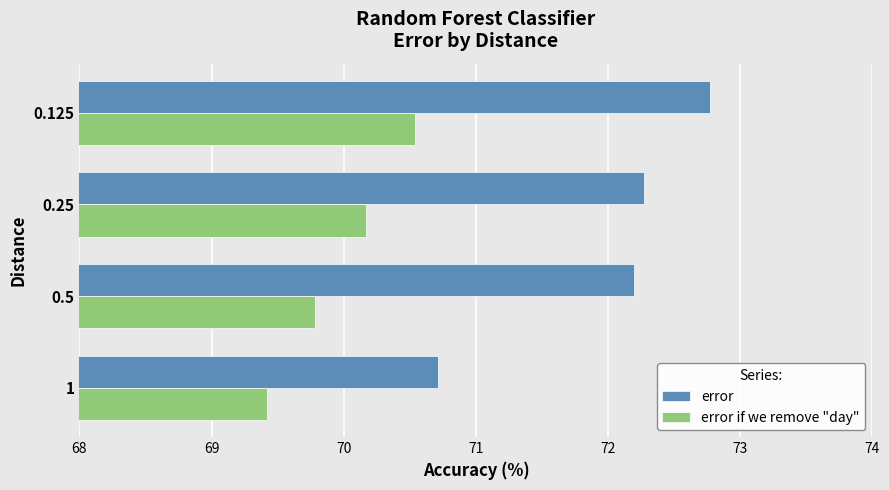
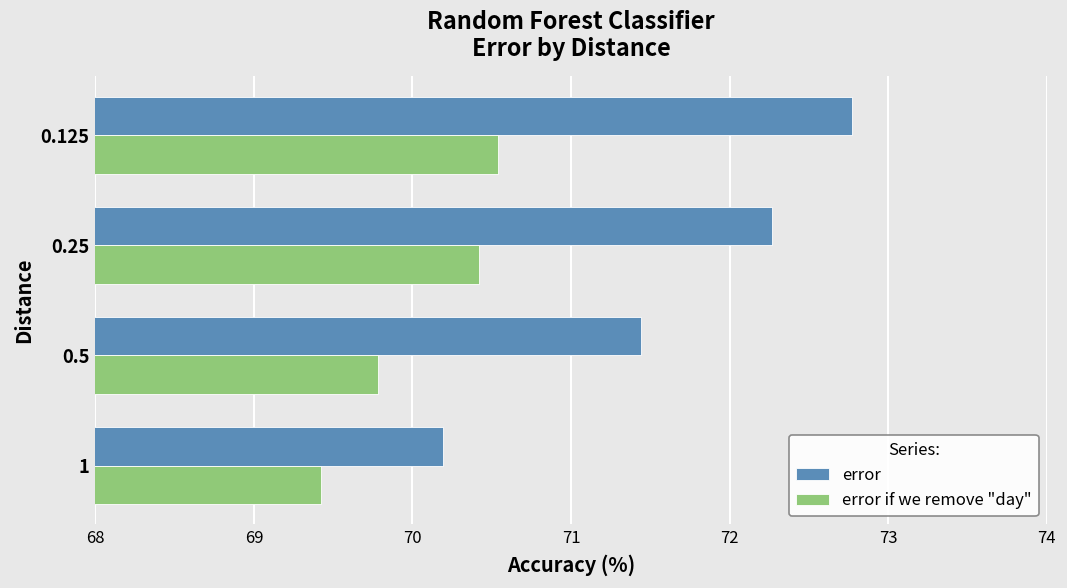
error if we remove "day", 0.25: 70.17 -> 70.42
error, 0.5: 72.20 -> 71.44
error, 1: 70.71 -> 70.19
